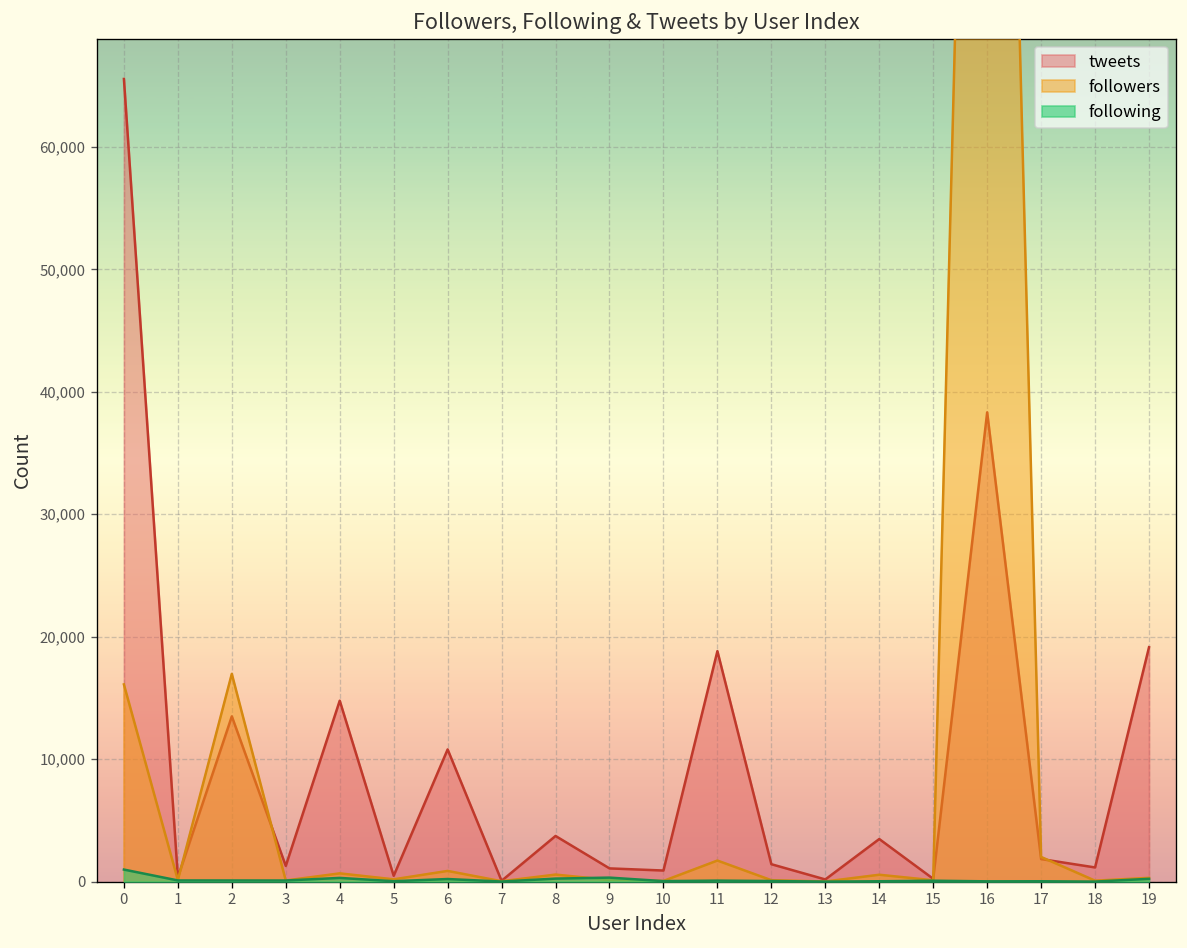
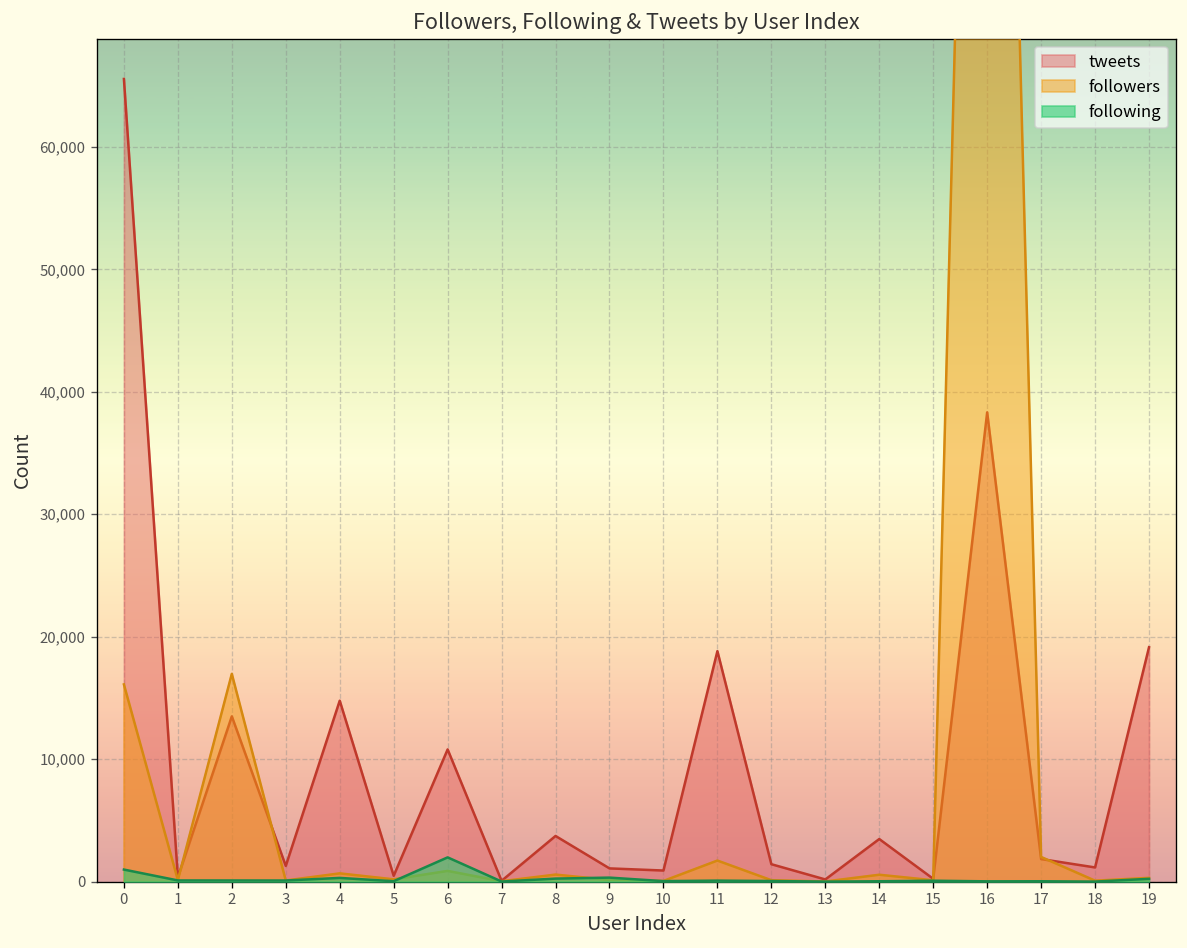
following, 6: 200 -> 2,000
